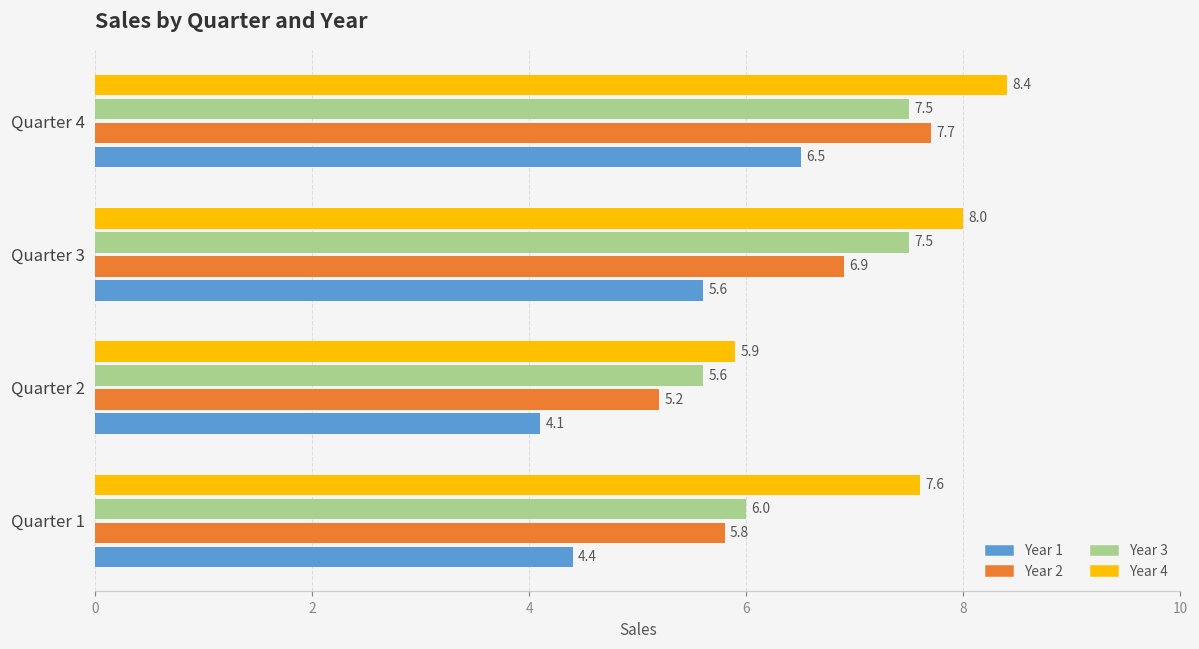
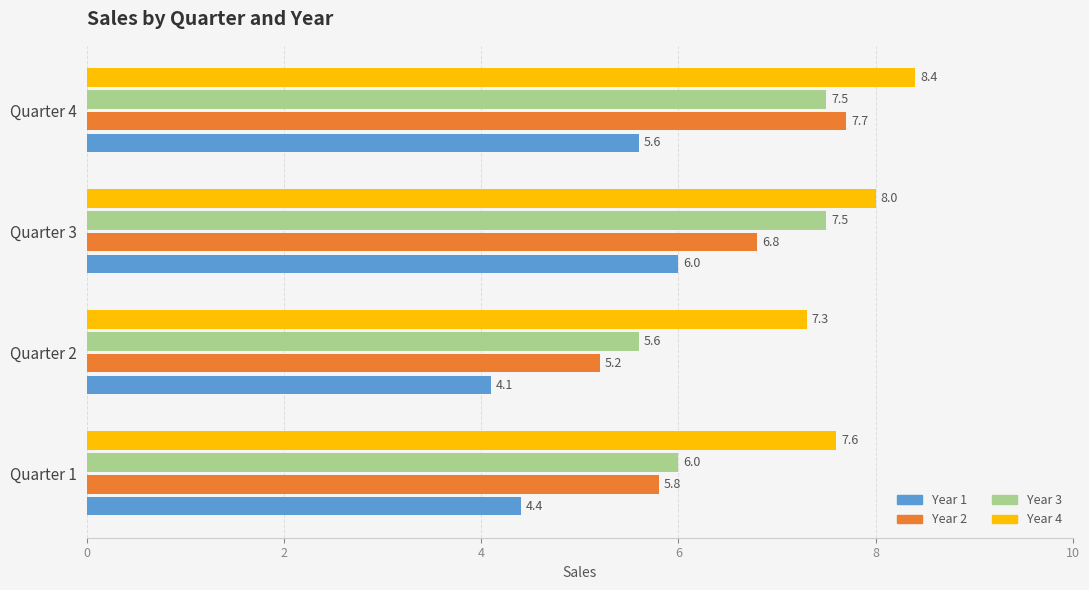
Year 1, Quarter 4: 6.5 -> 5.6
Year 2, Quarter 3: 6.9 -> 6.8
Year 1, Quarter 3: 5.6 -> 6.0
Year 4, Quarter 2: 5.9 -> 7.3
